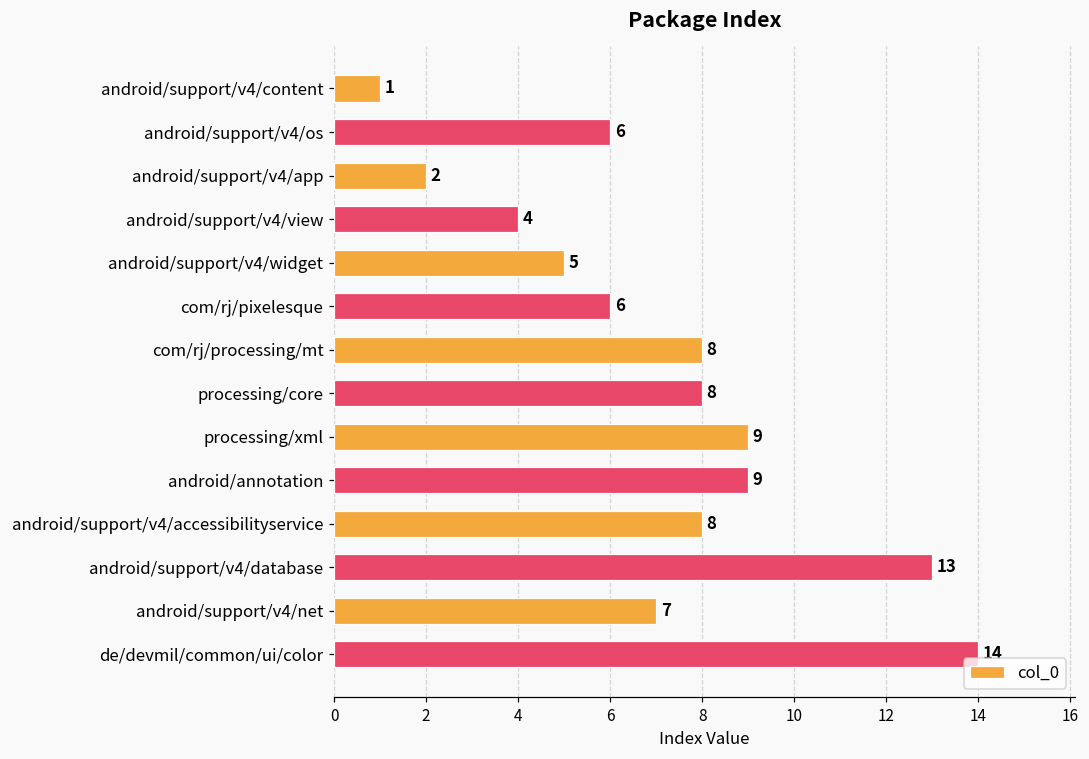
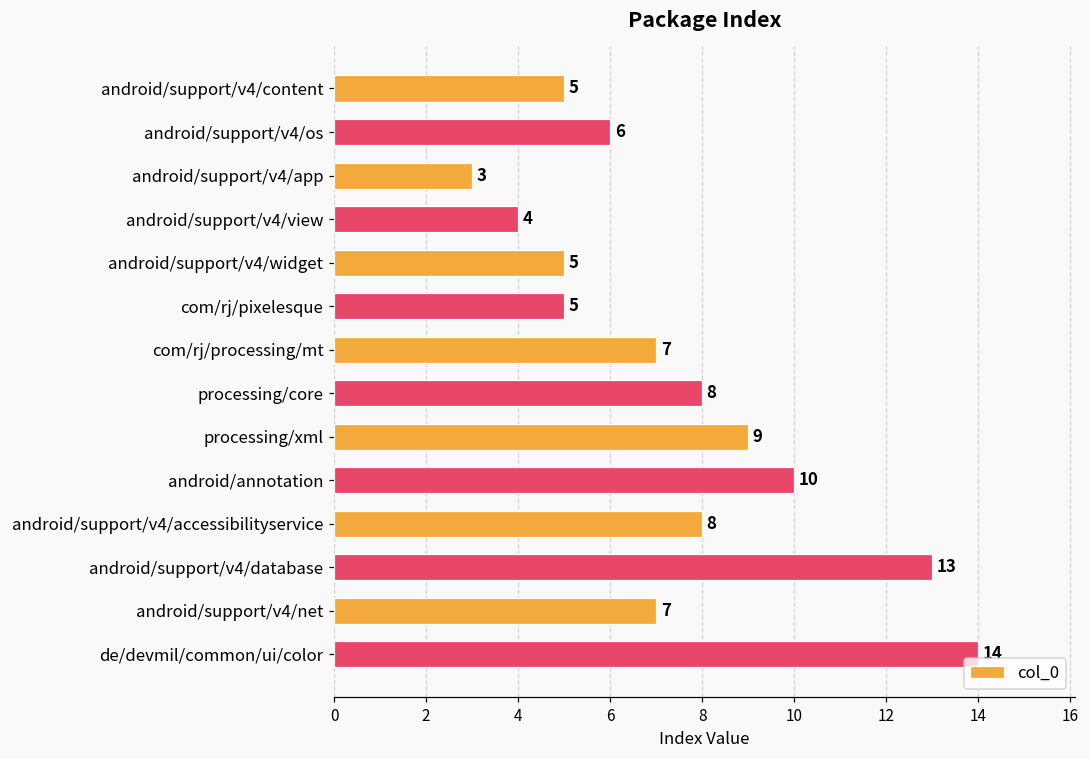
android/support/v4/content: 1 -> 5
android/support/v4/app: 2 -> 3
com/rj/pixelesque: 6 -> 5
com/rj/processing/mt: 8 -> 7
android/annotation: 9 -> 10
